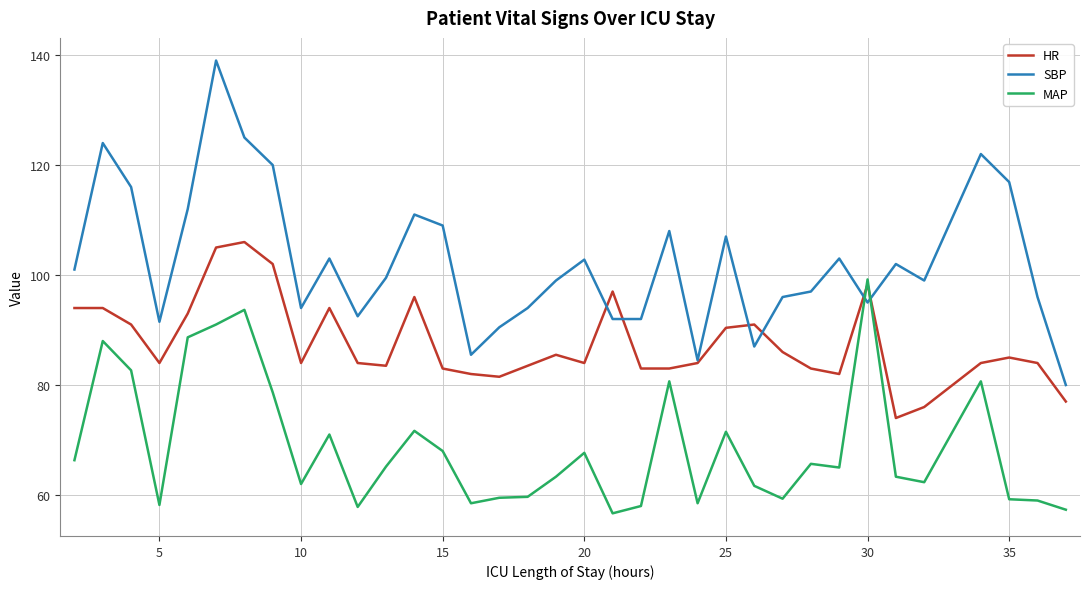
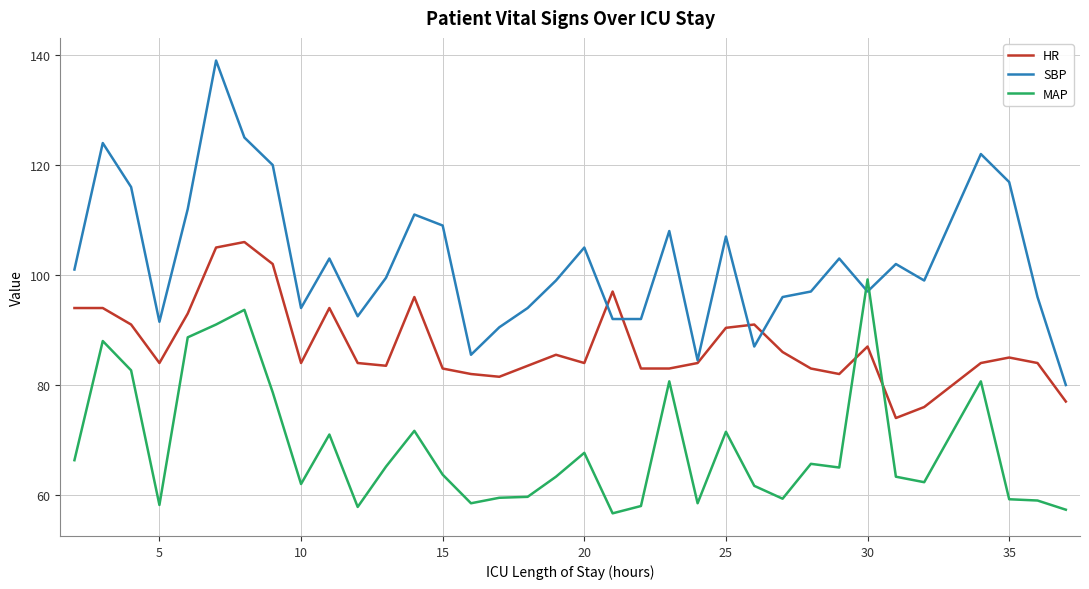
MAP, 15: 68 -> 64
SBP, 20: 103 -> 105
HR, 30: 98 -> 87
SBP, 30: 95 -> 97
